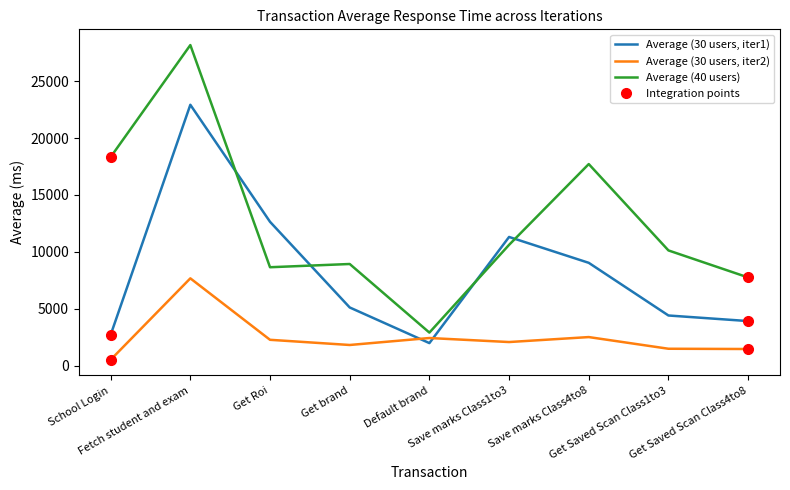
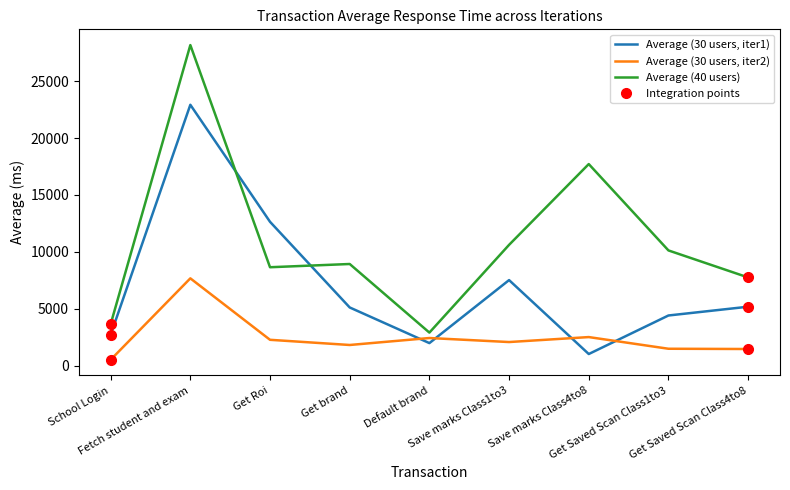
Average (40 users), School Login: 18300 -> 3600
Average (30 users, iter1), Save marks Class1to3: 11300 -> 7500
Average (30 users, iter1), Save marks Class4to8: 9000 -> 1000
Average (30 users, iter1), Get Saved Scan Class4to8: 3900 -> 5200
